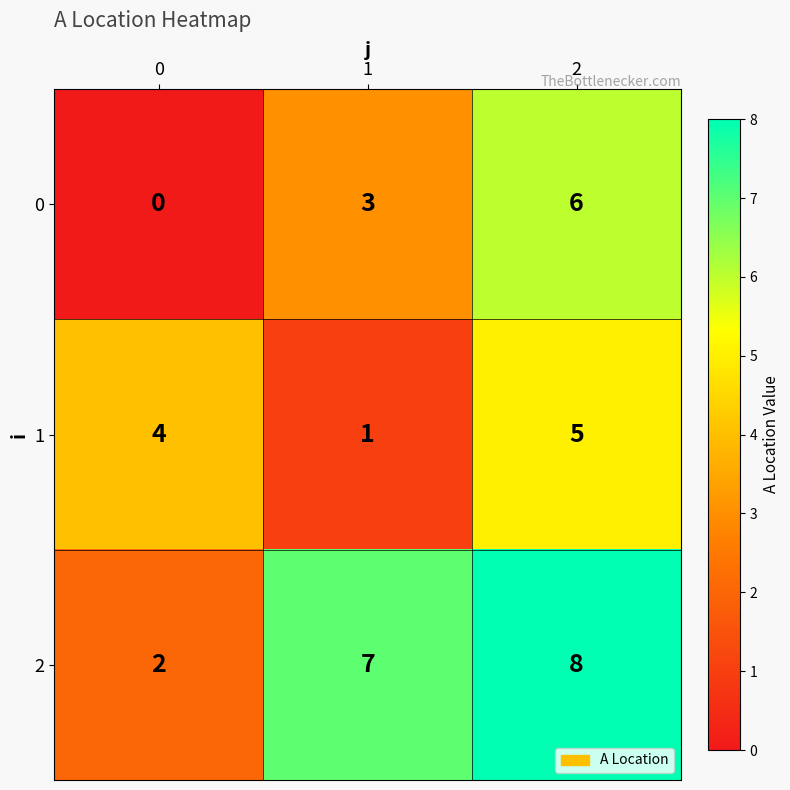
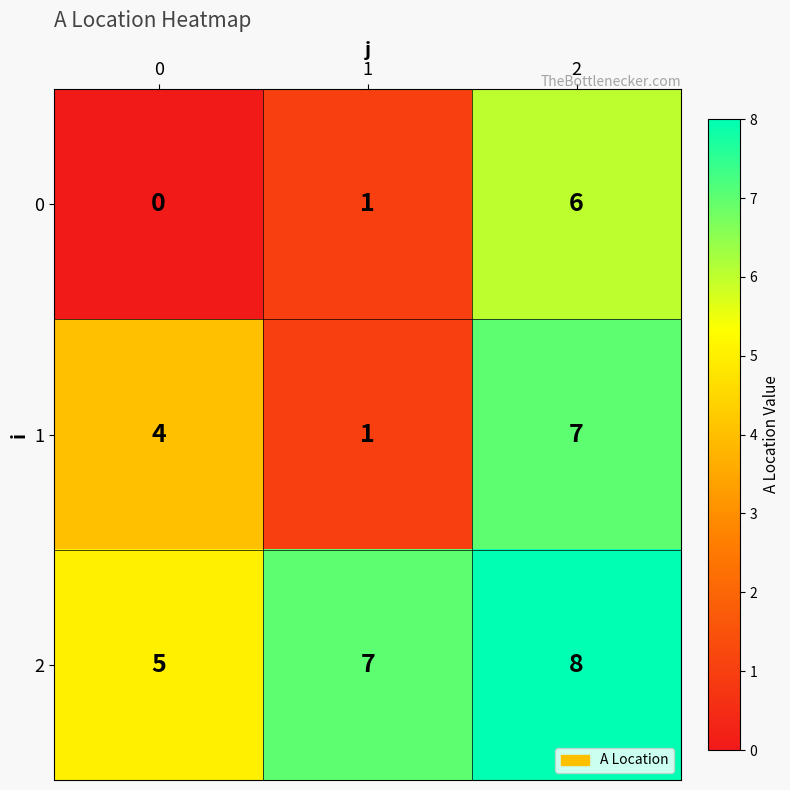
0, 1: 3 -> 1
1, 2: 5 -> 7
2, 0: 2 -> 5
